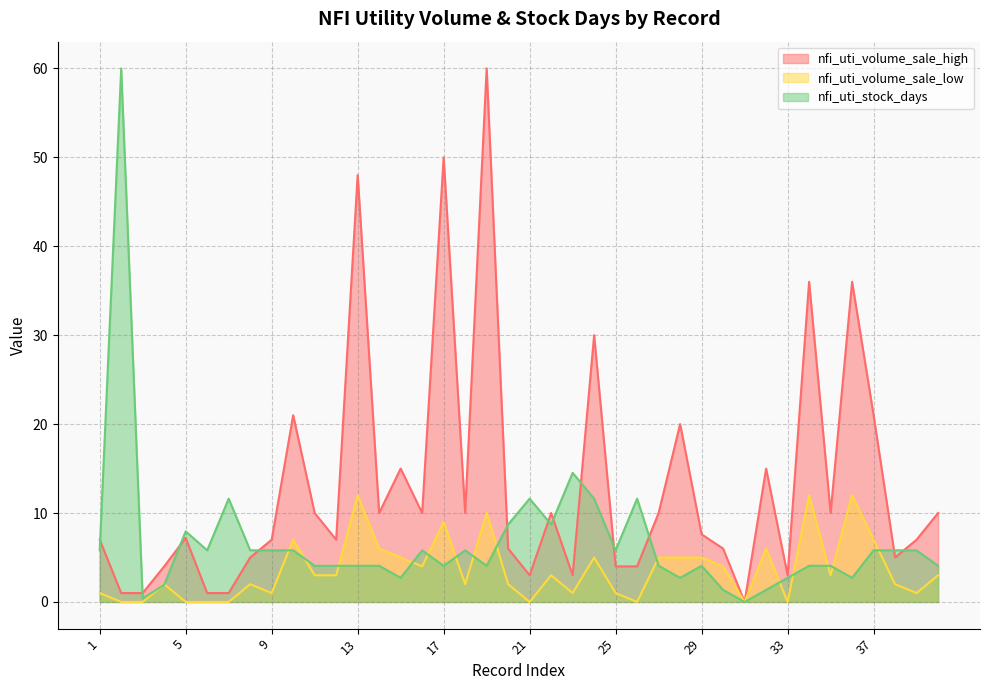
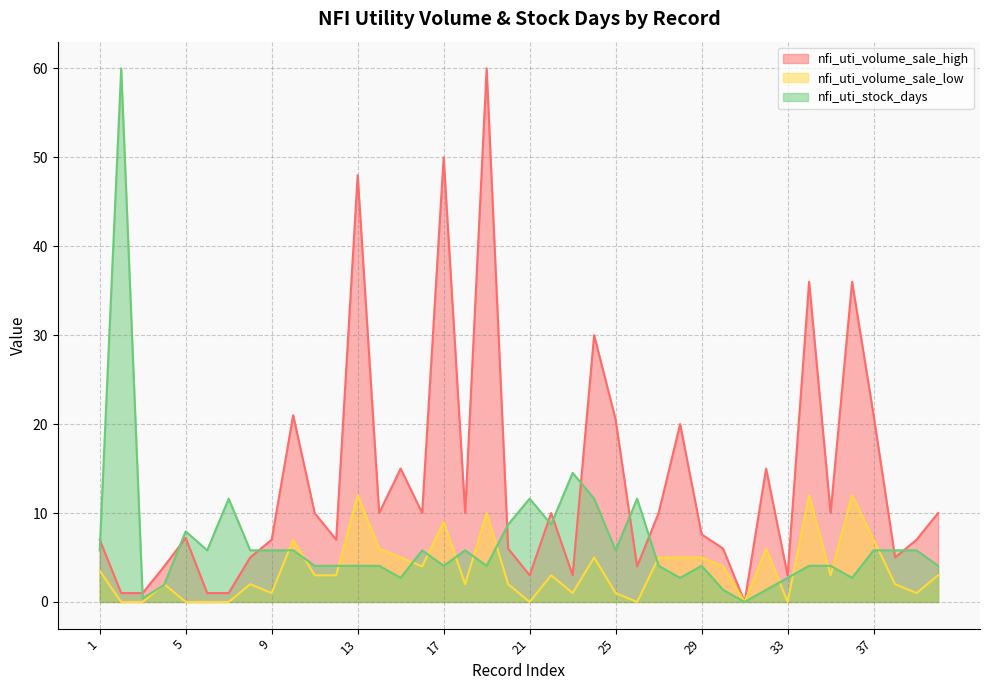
nfi_uti_volume_sale_low, 1: 1 -> 4
nfi_uti_volume_sale_high, 25: 4 -> 21
